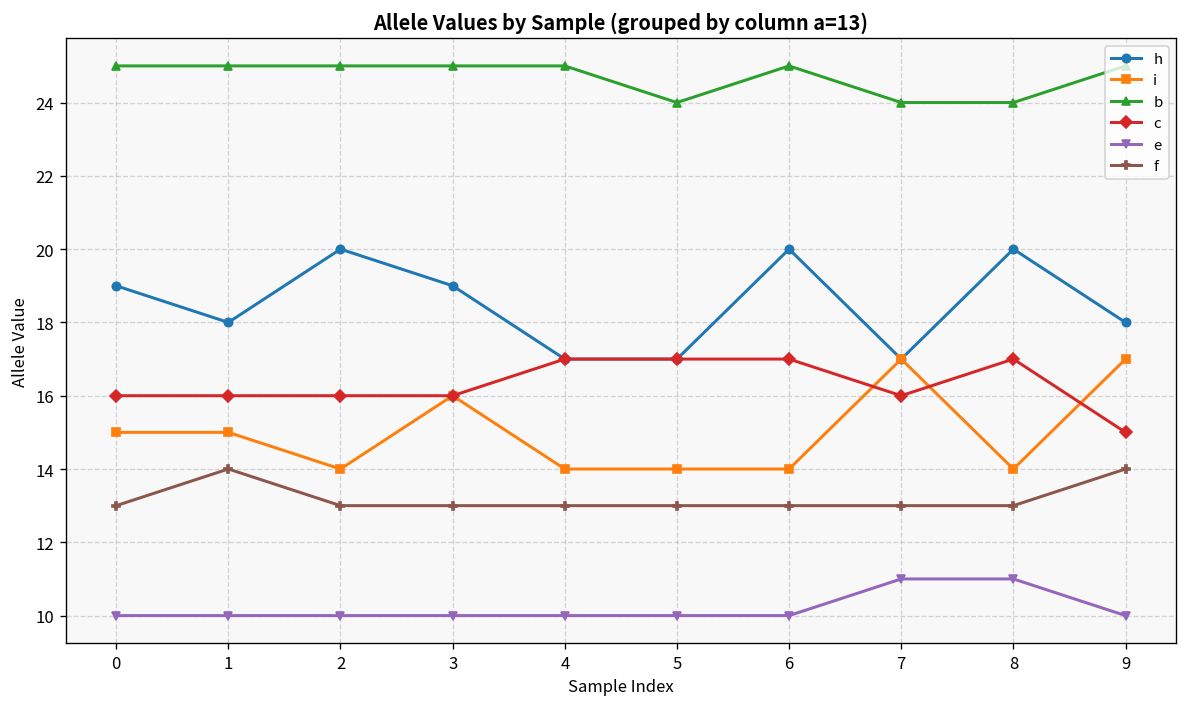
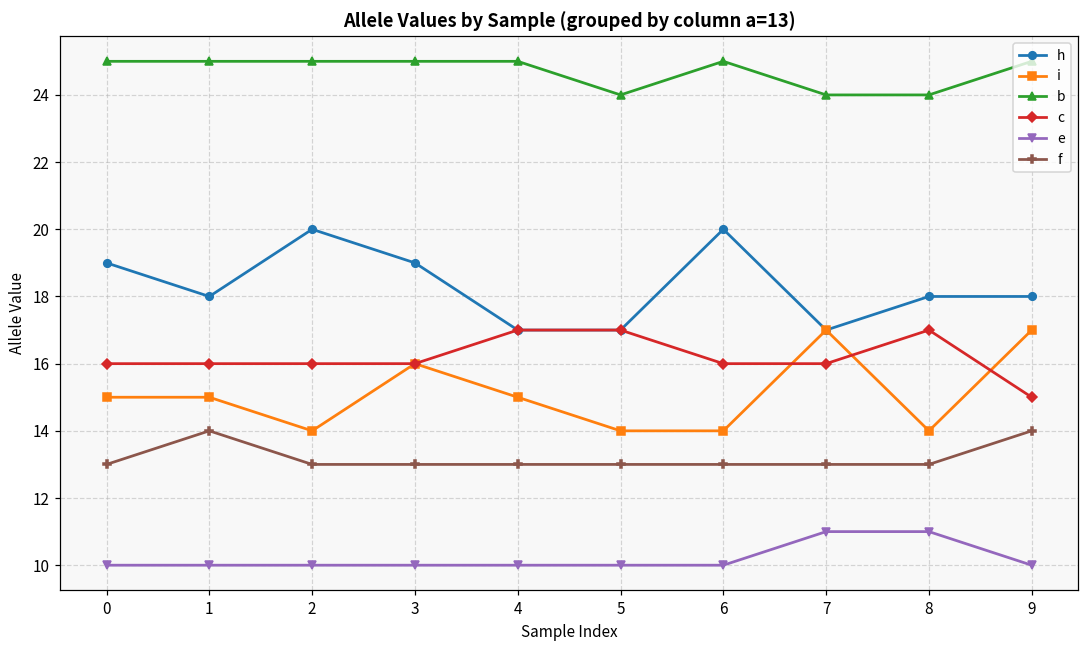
i, 4: 14 -> 15
c, 6: 17 -> 16
h, 8: 20 -> 18
